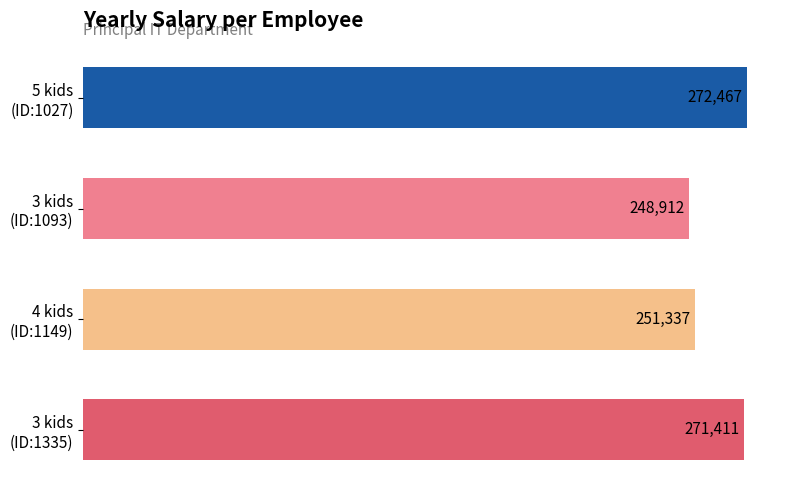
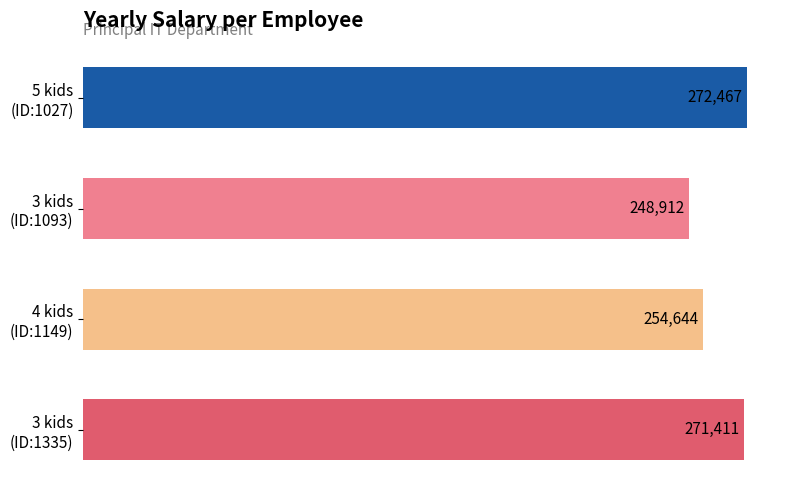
4 kids (ID:1149): 251,337 -> 254,644
